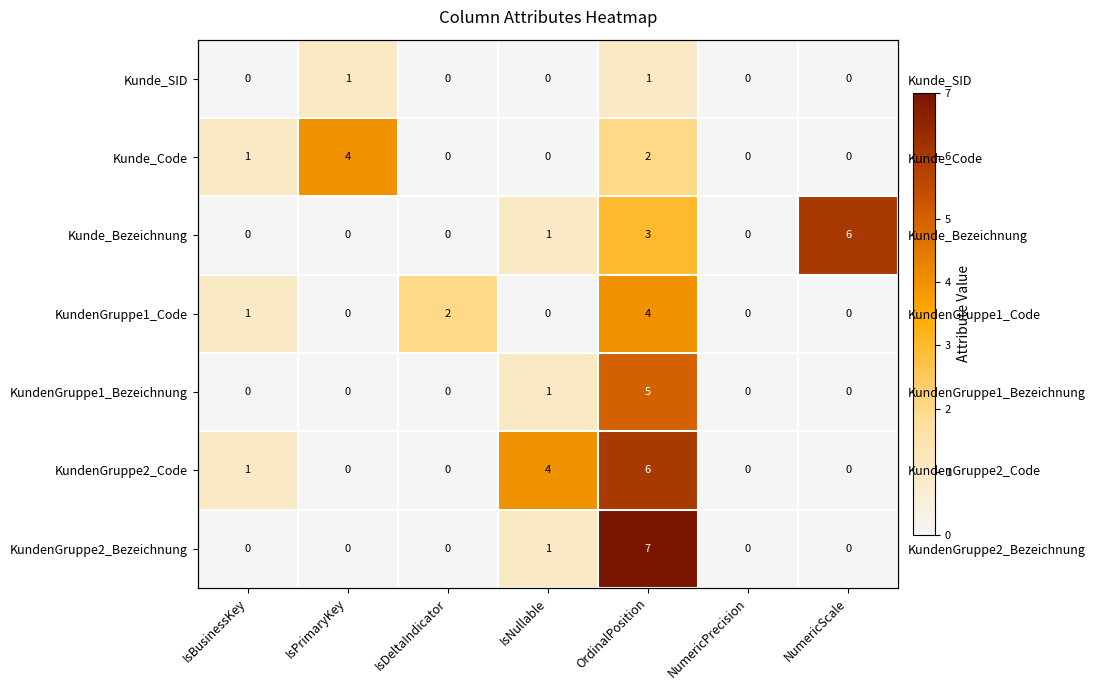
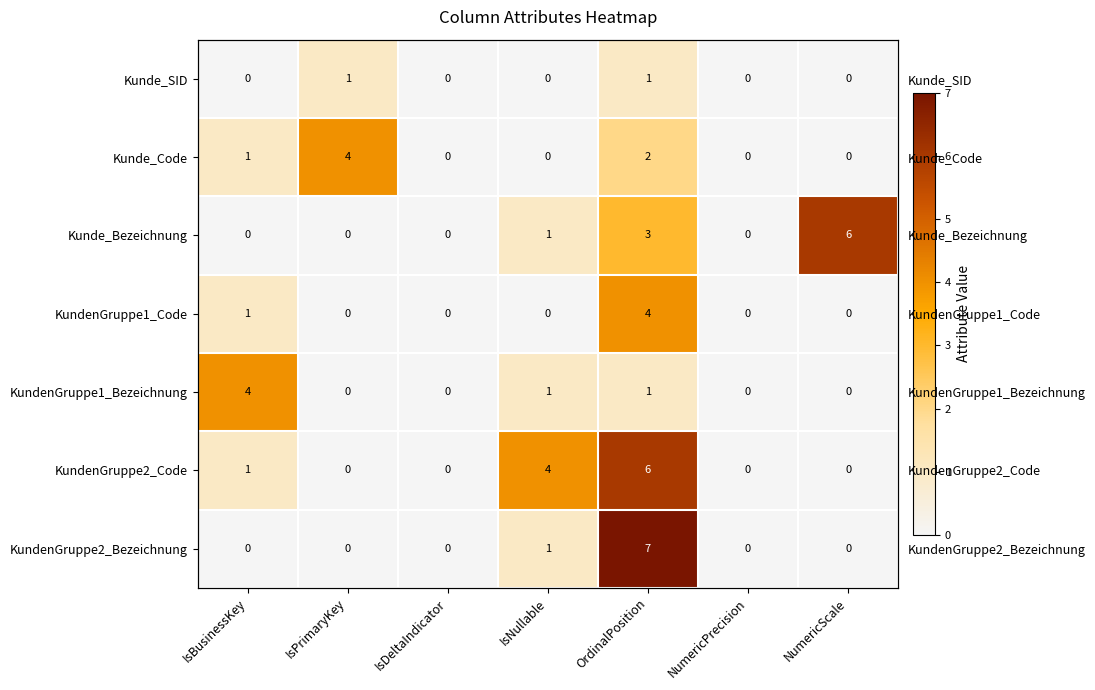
KundenGruppe1_Code, IsDeltaIndicator: 2 -> 0
KundenGruppe1_Bezeichnung, IsBusinessKey: 0 -> 4
KundenGruppe1_Bezeichnung, OrdinalPosition: 5 -> 1
